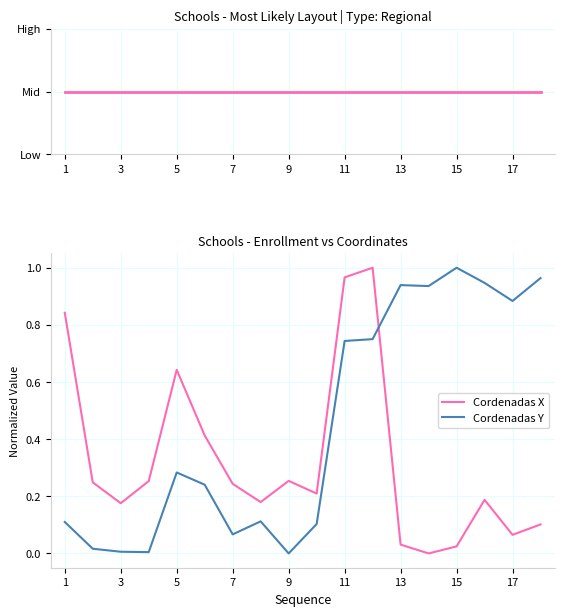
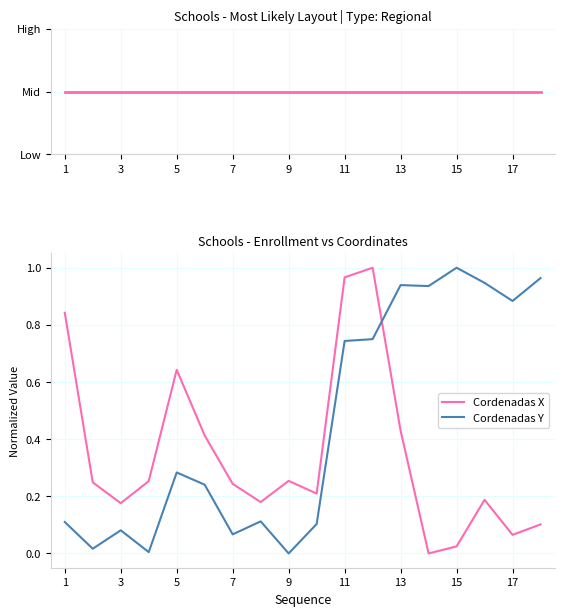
Schools - Enrollment vs Coordinates, Cordenadas Y, 3: 0.01 -> 0.08
Schools - Enrollment vs Coordinates, Cordenadas X, 13: 0.03 -> 0.43
